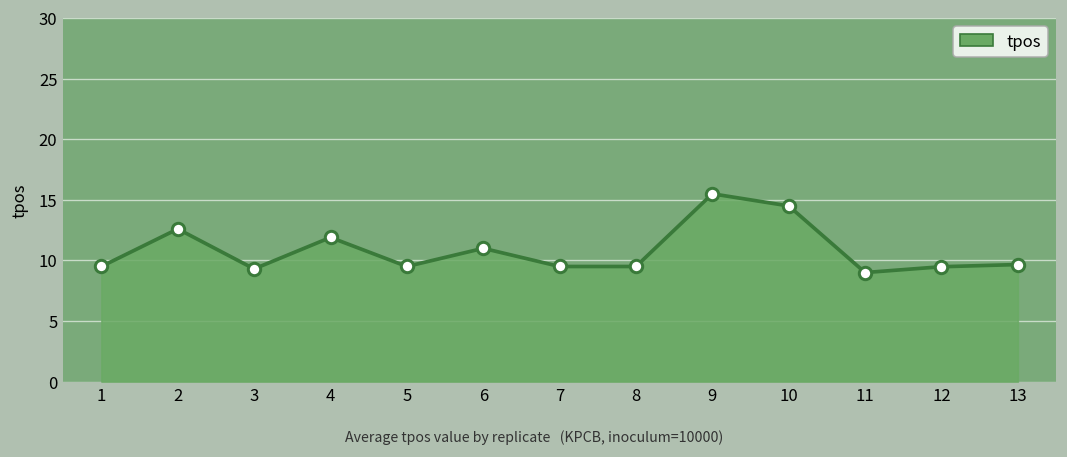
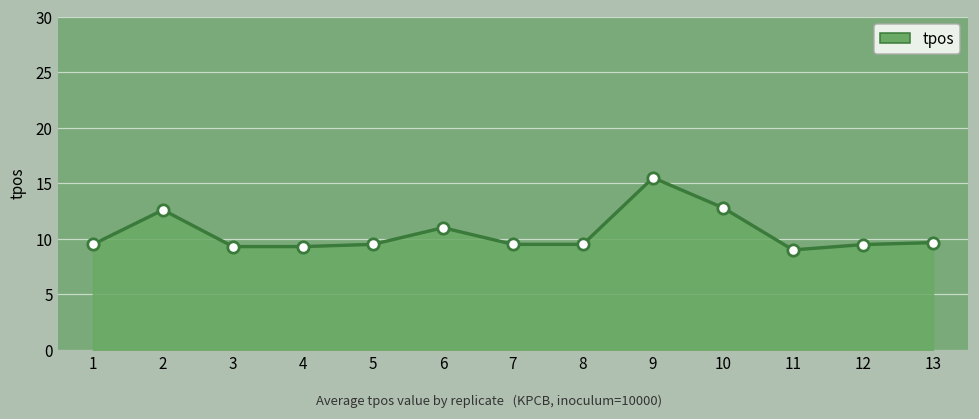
4: 11.9 -> 9.3
10: 14.5 -> 12.8
